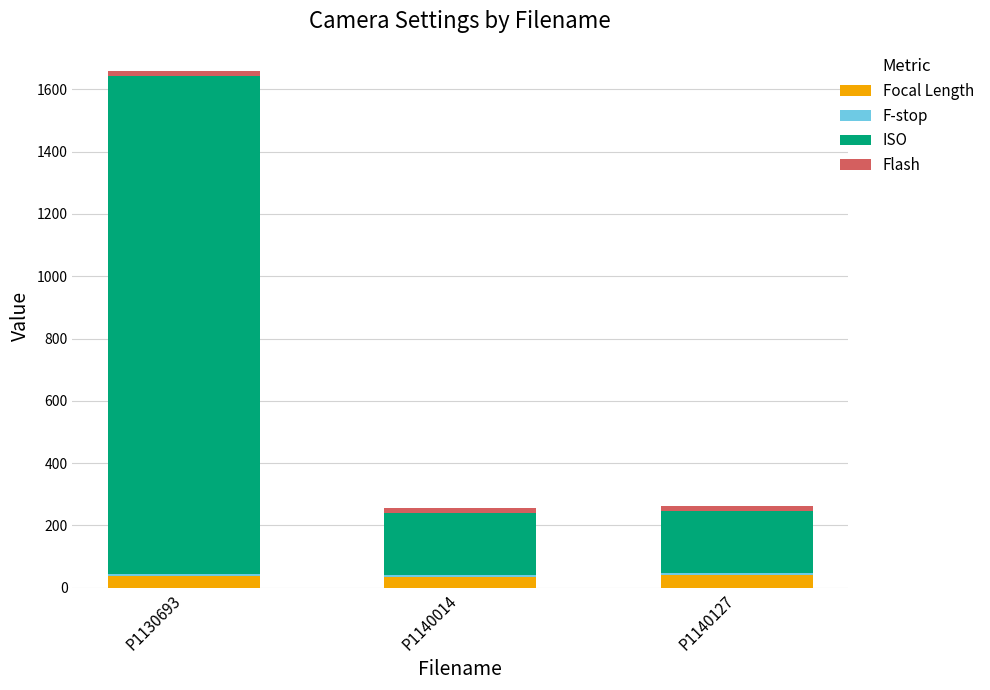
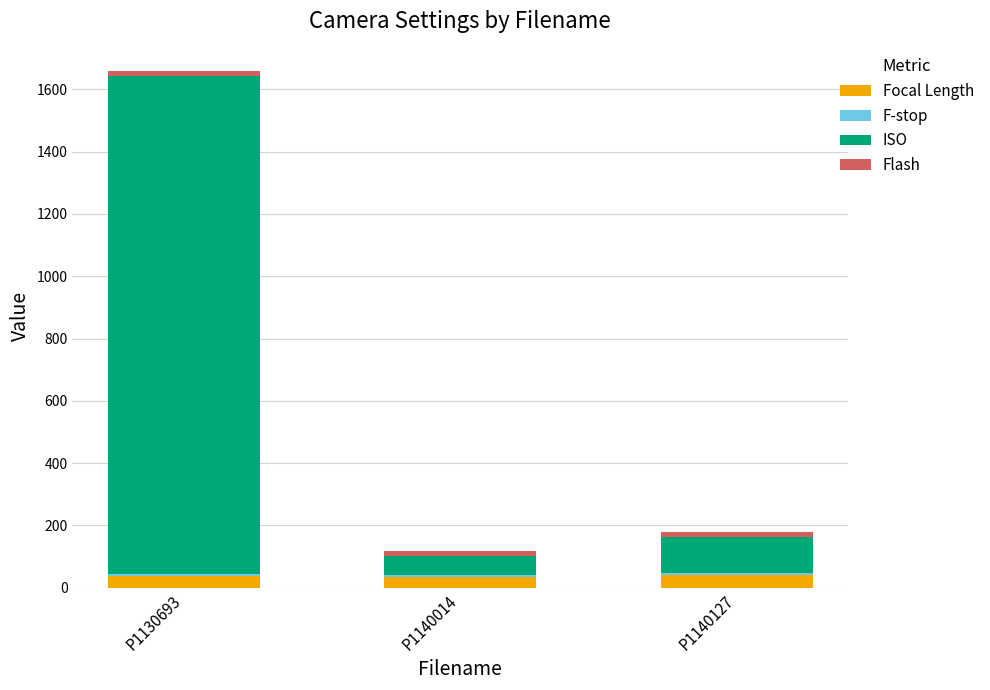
ISO, P1140014: 200 -> 60
ISO, P1140127: 200 -> 120
